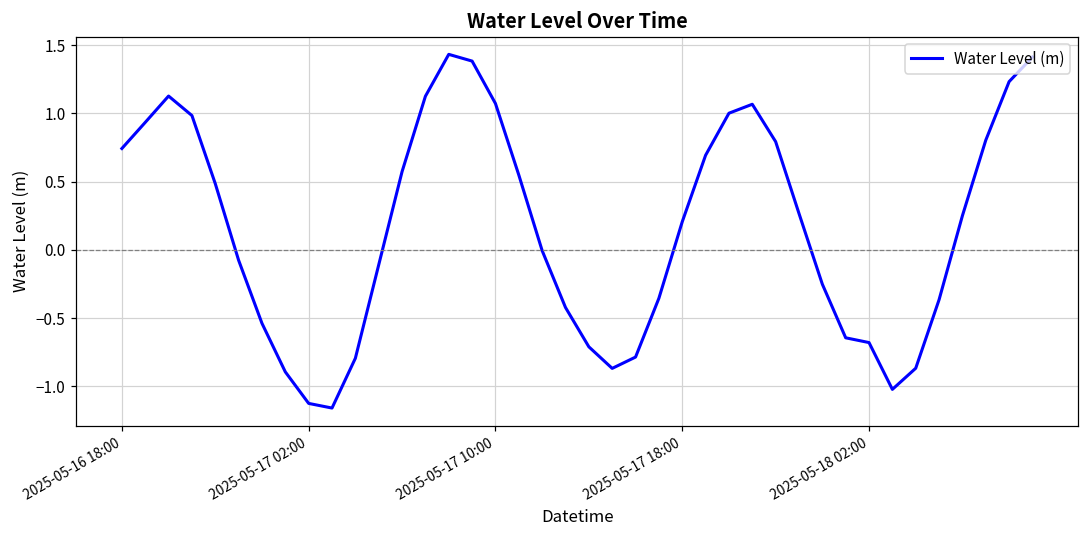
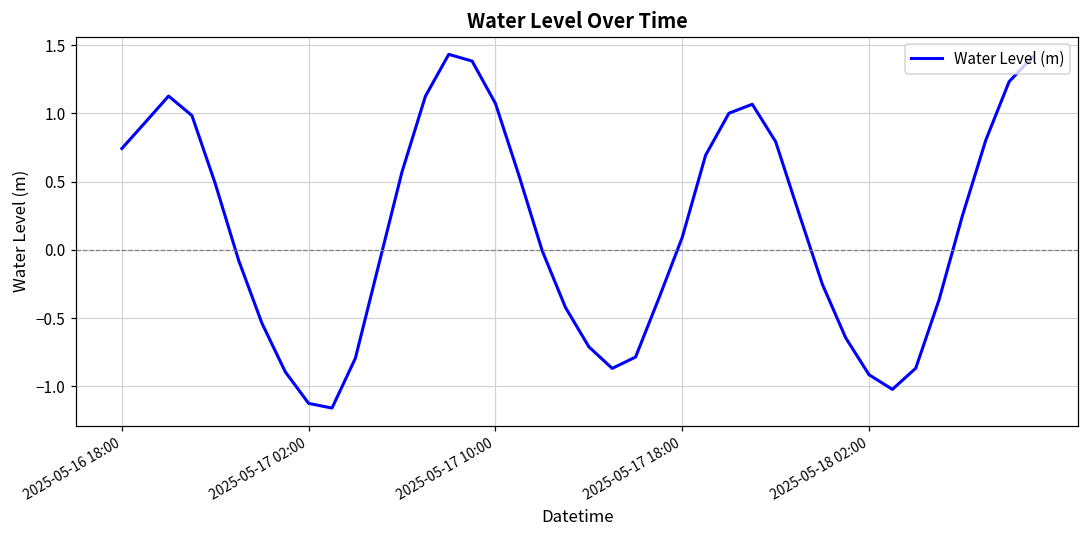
2025-05-17 18:00: 0.21 -> 0.09
2025-05-18 02:00: -0.68 -> -0.91
